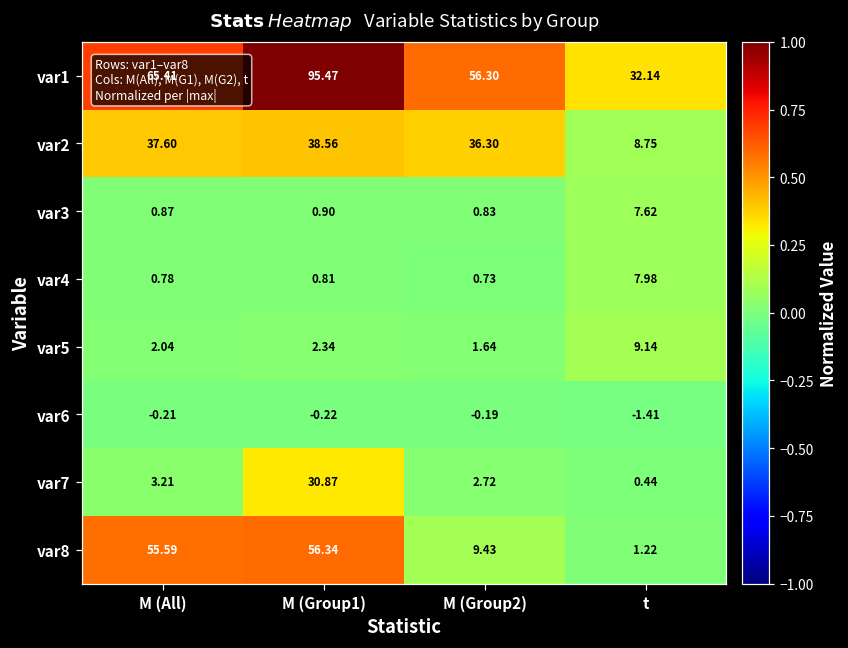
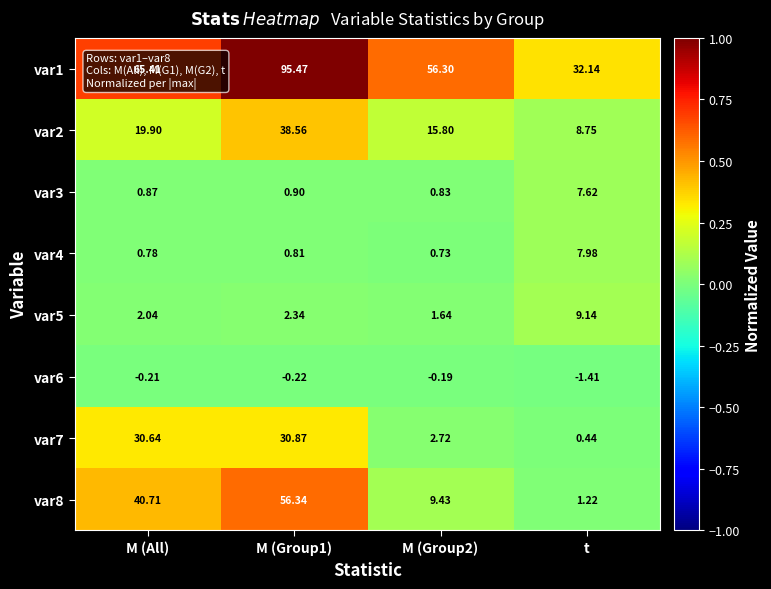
var2, M (All): 37.60 -> 19.90
var2, M (Group2): 36.30 -> 15.80
var7, M (All): 3.21 -> 30.64
var8, M (All): 55.59 -> 40.71
